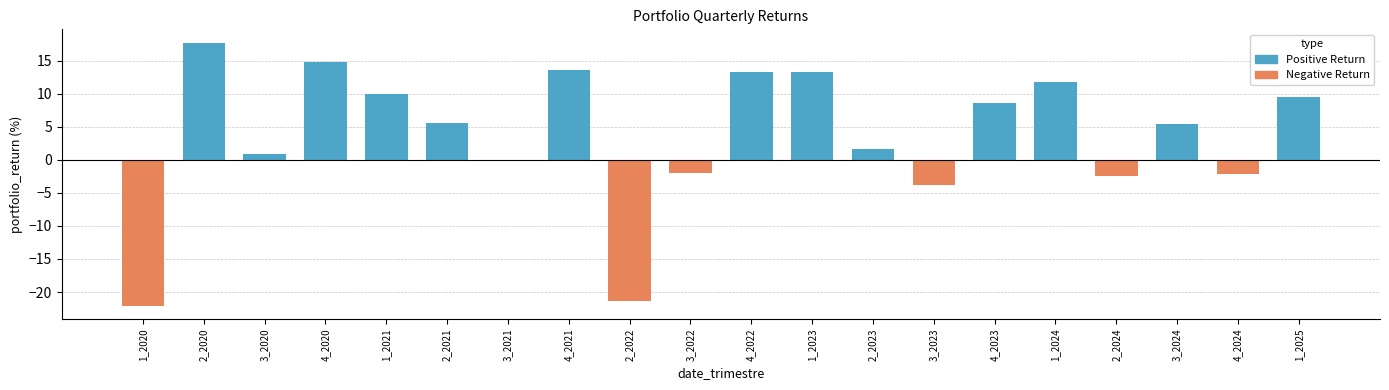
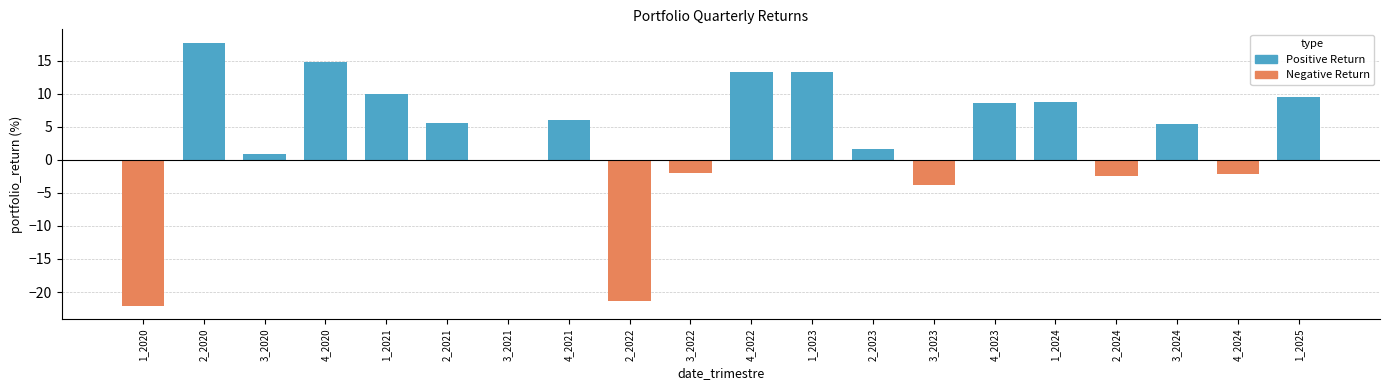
Positive Return, 4_2021: 13 -> 6
Positive Return, 1_2024: 12 -> 9
